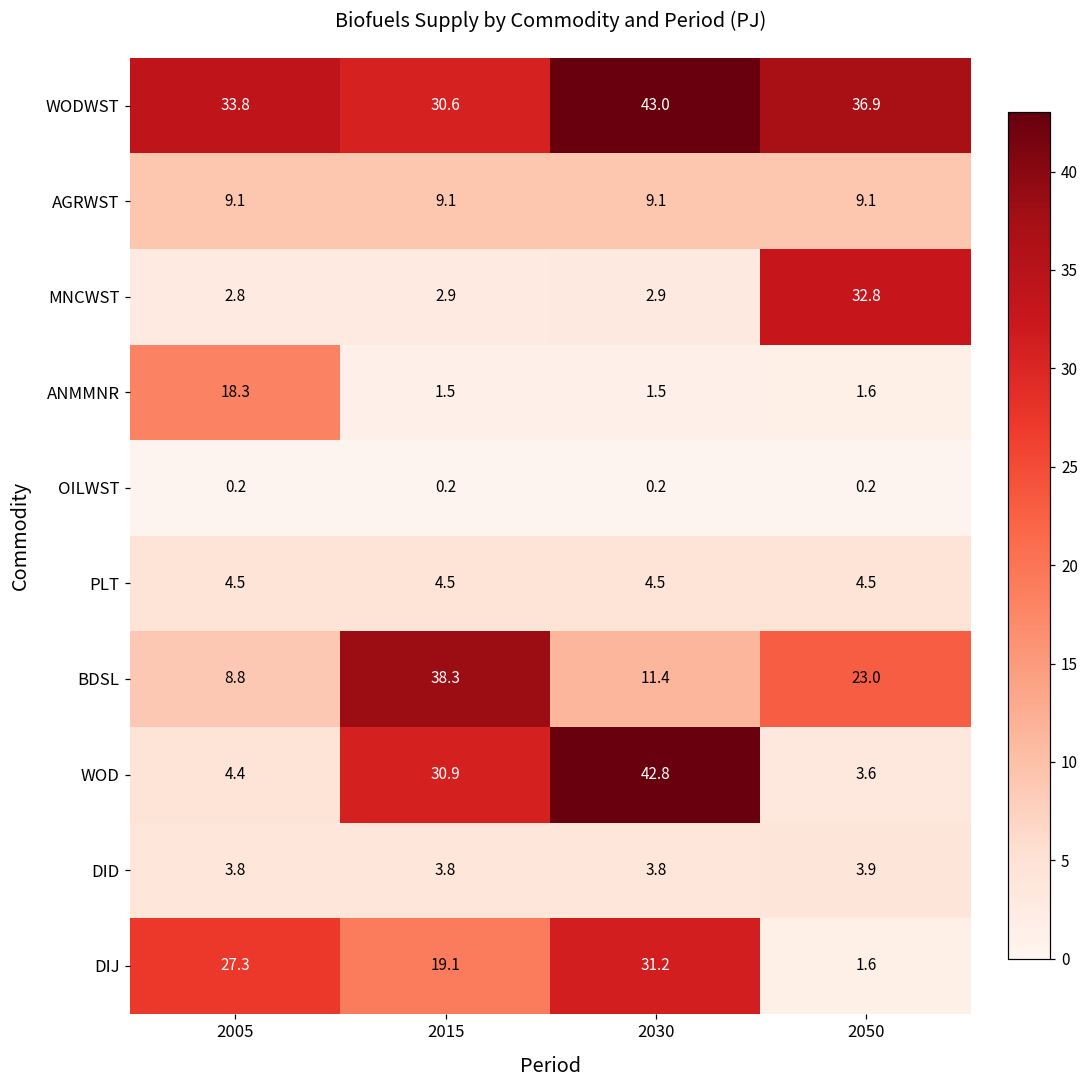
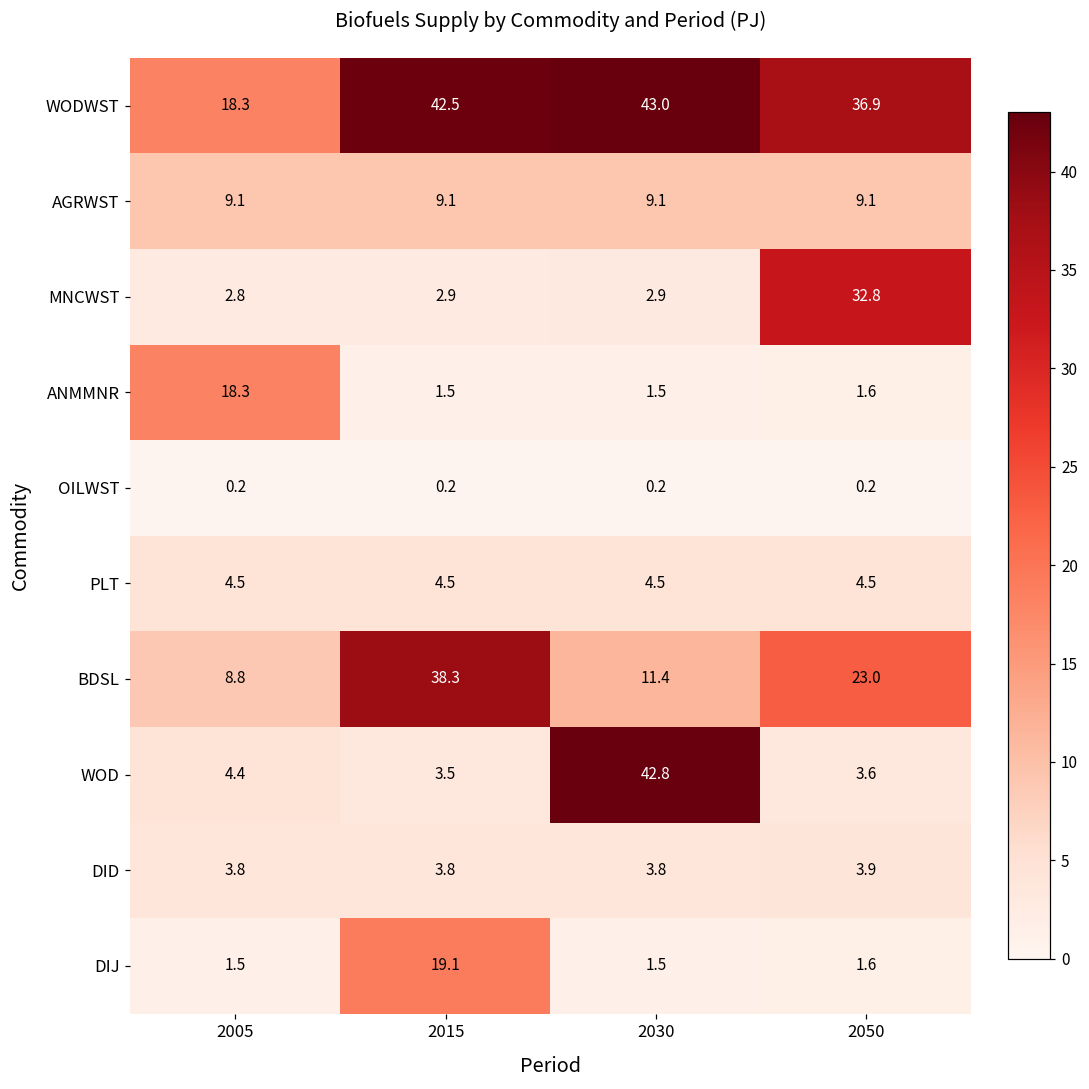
WODWST, 2005: 33.8 -> 18.3
WODWST, 2015: 30.6 -> 42.5
WOD, 2015: 30.9 -> 3.5
DIJ, 2005: 27.3 -> 1.5
DIJ, 2030: 31.2 -> 1.5
